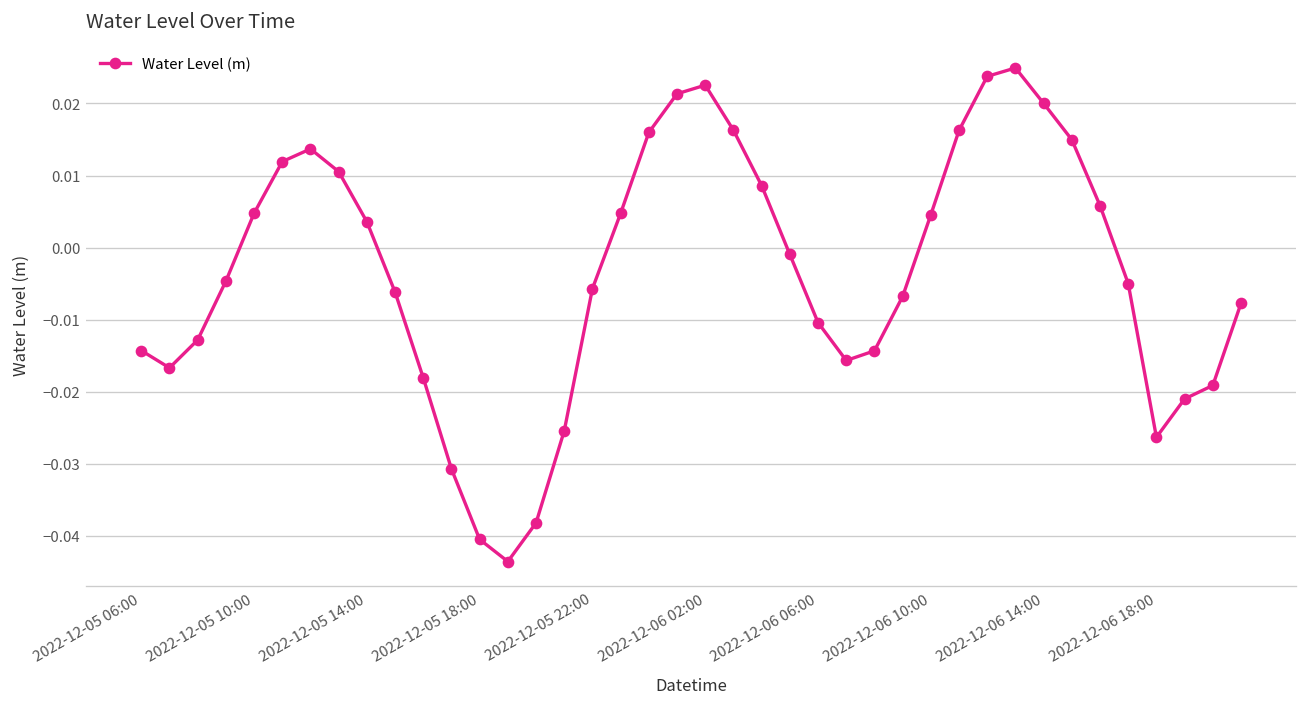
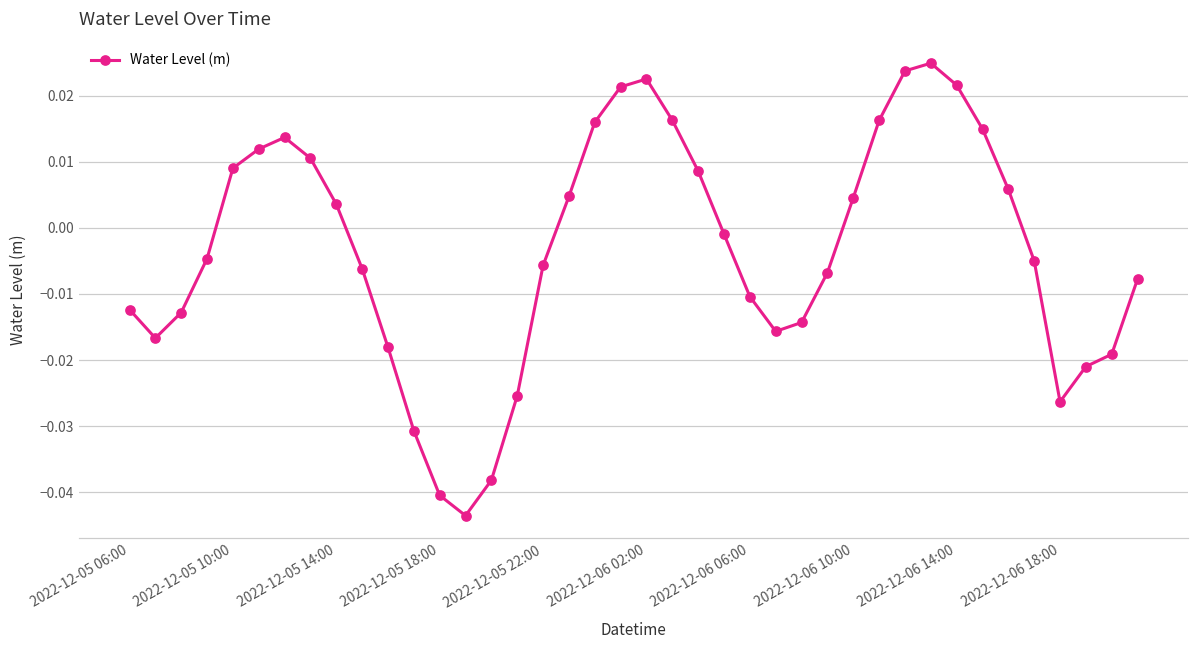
2022-12-05 06:00: -0.014 -> -0.012
2022-12-05 10:00: 0.005 -> 0.009
2022-12-06 14:00: 0.020 -> 0.022
